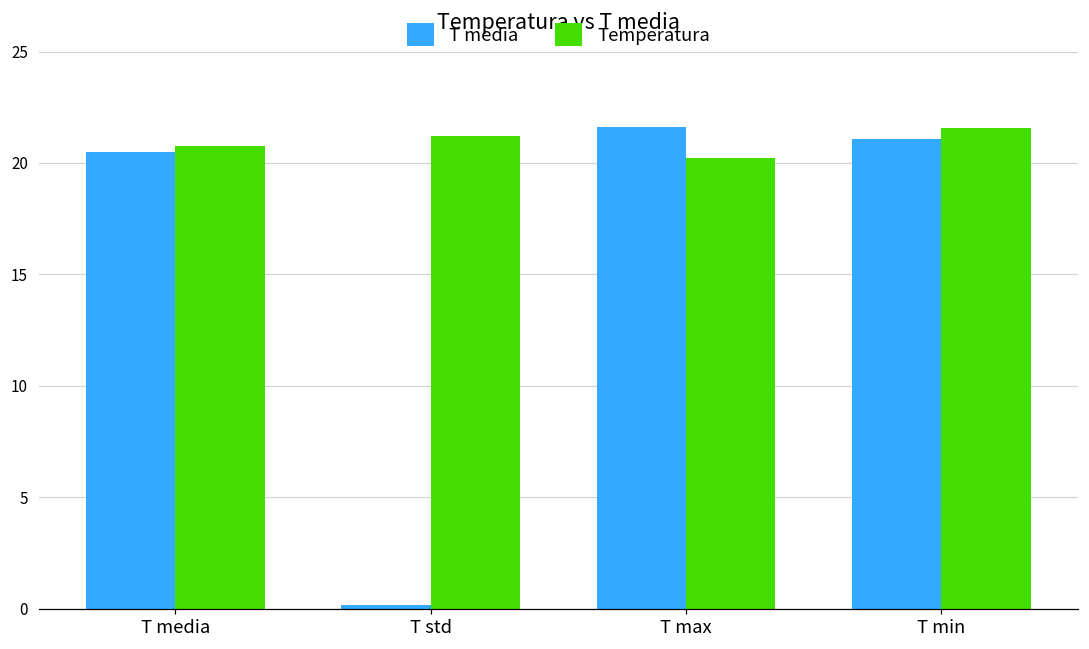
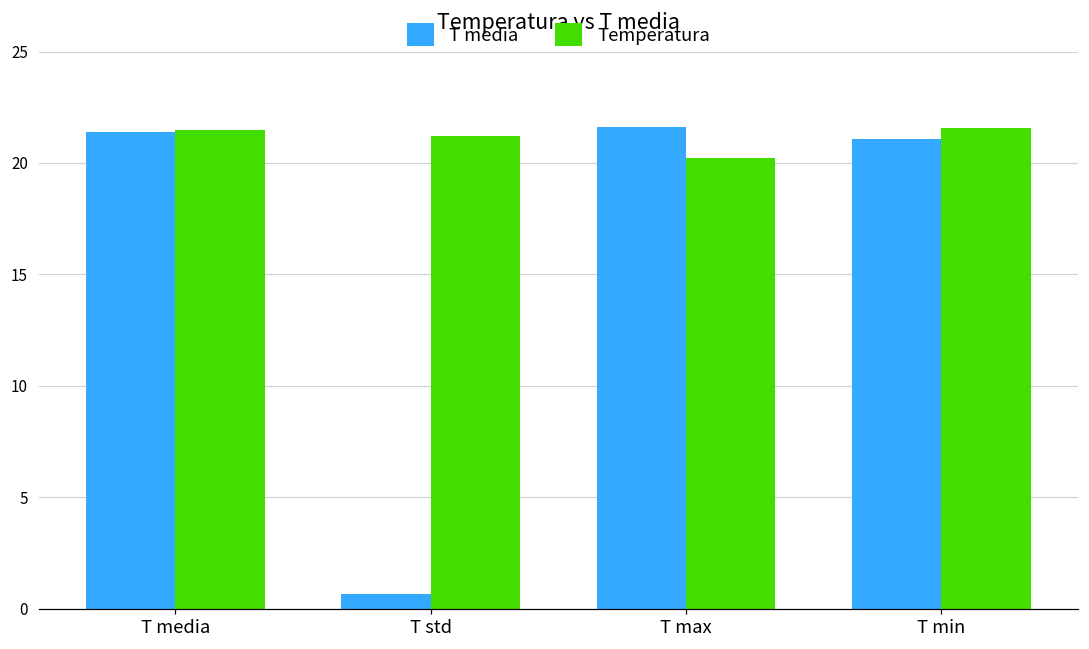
T media, T media: 20.5 -> 21.4
Temperatura, T media: 20.8 -> 21.5
T media, T std: 0.2 -> 0.7
